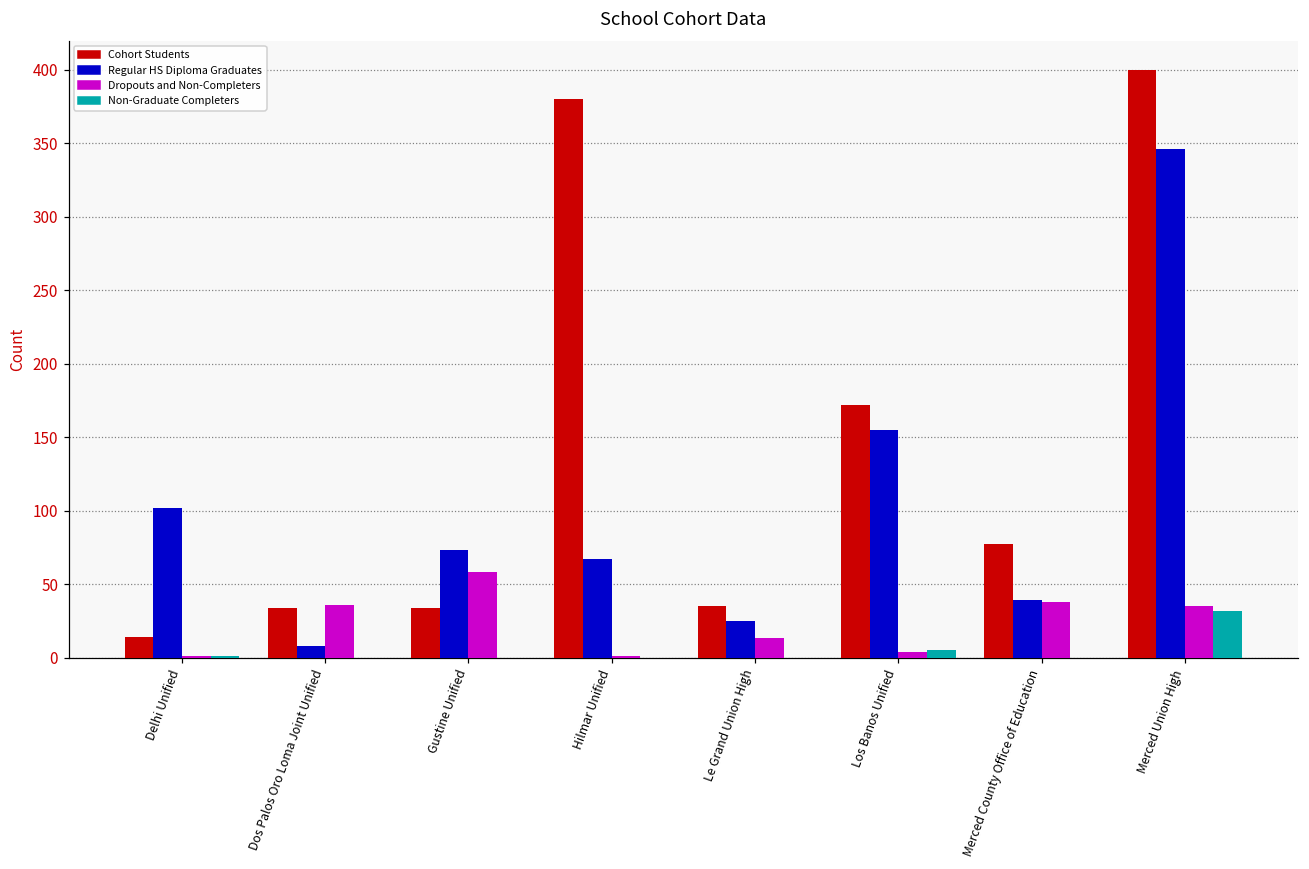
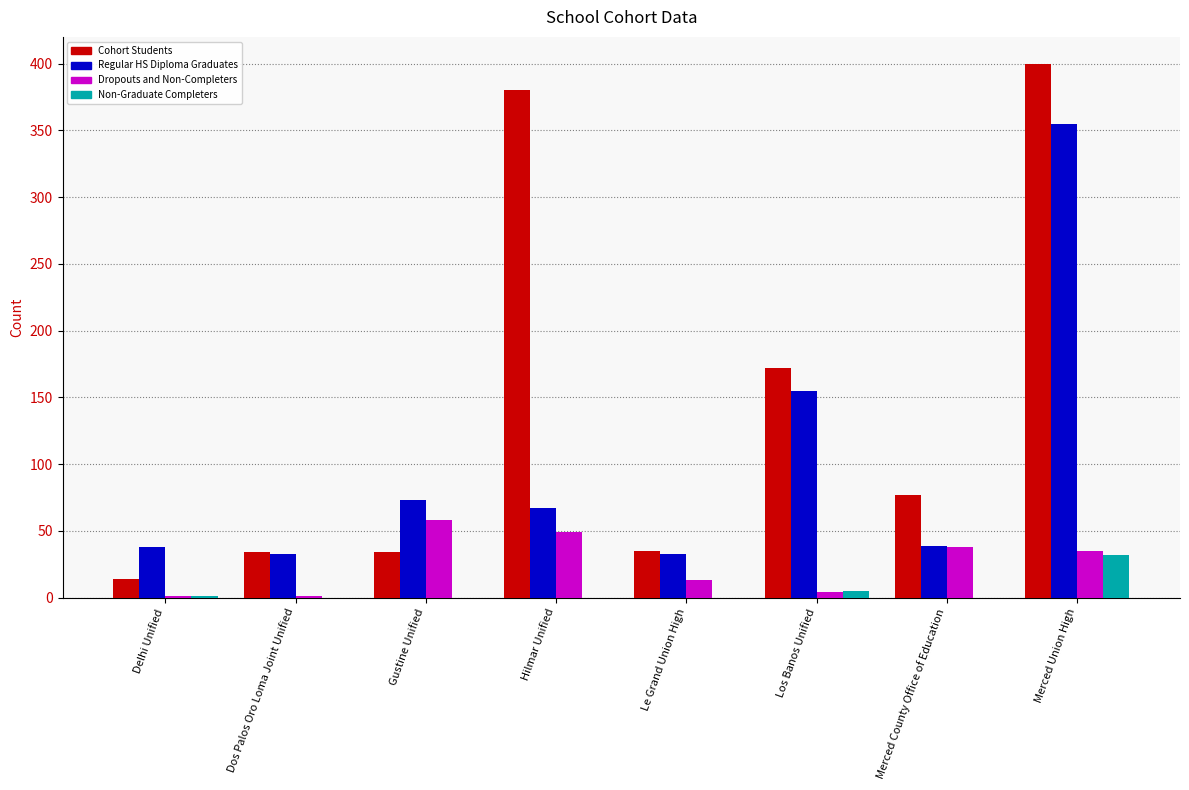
Regular HS Diploma Graduates, Delhi Unified: 102 -> 38
Regular HS Diploma Graduates, Dos Palos Oro Loma Joint Unified: 8 -> 33
Dropouts and Non-Completers, Dos Palos Oro Loma Joint Unified: 36 -> 1
Dropouts and Non-Completers, Hilmar Unified: 1 -> 49
Regular HS Diploma Graduates, Le Grand Union High: 25 -> 33
Regular HS Diploma Graduates, Merced Union High: 346 -> 355
